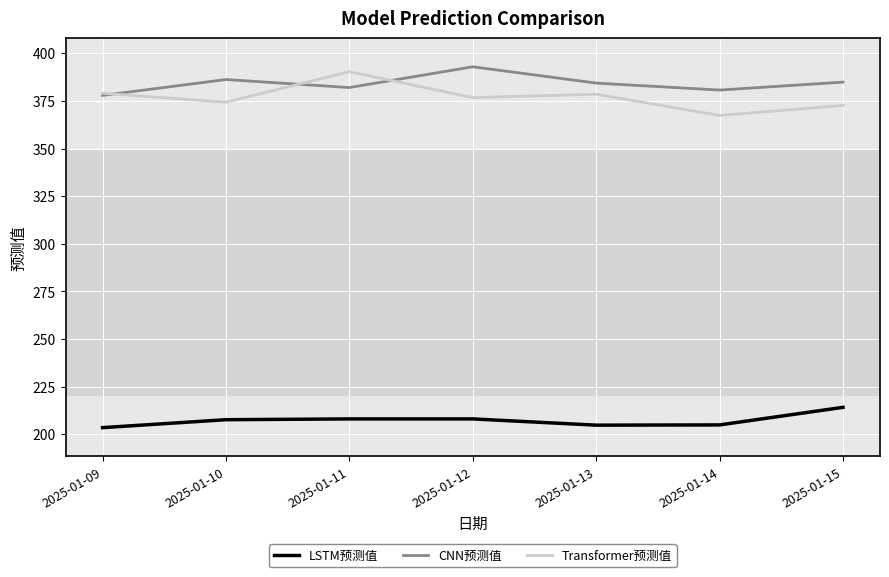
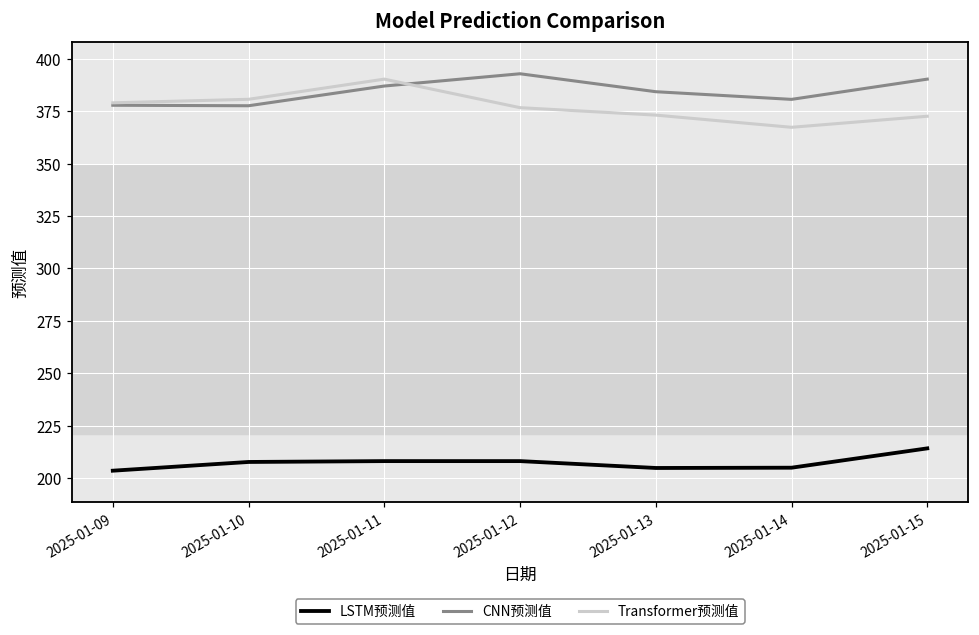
CNN预测值, 2025-01-10: 386 -> 378
Transformer预测值, 2025-01-10: 374 -> 381
CNN预测值, 2025-01-11: 382 -> 387
Transformer预测值, 2025-01-13: 379 -> 373
CNN预测值, 2025-01-15: 385 -> 390
